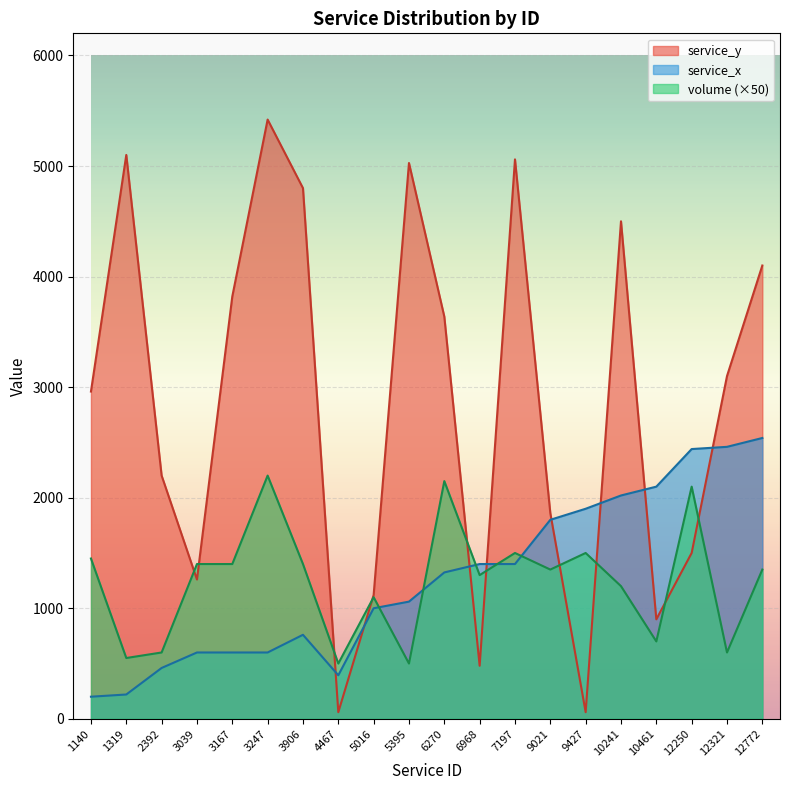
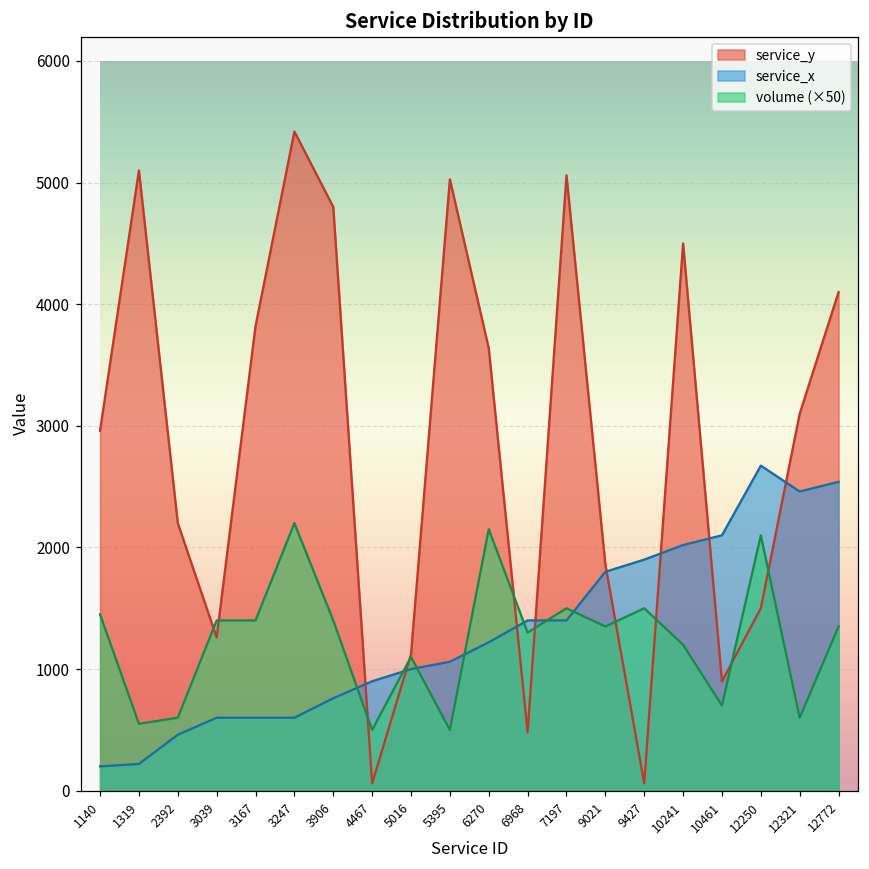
service_x, 4467: 390 -> 900
service_x, 6270: 1320 -> 1220
service_x, 12250: 2440 -> 2670
